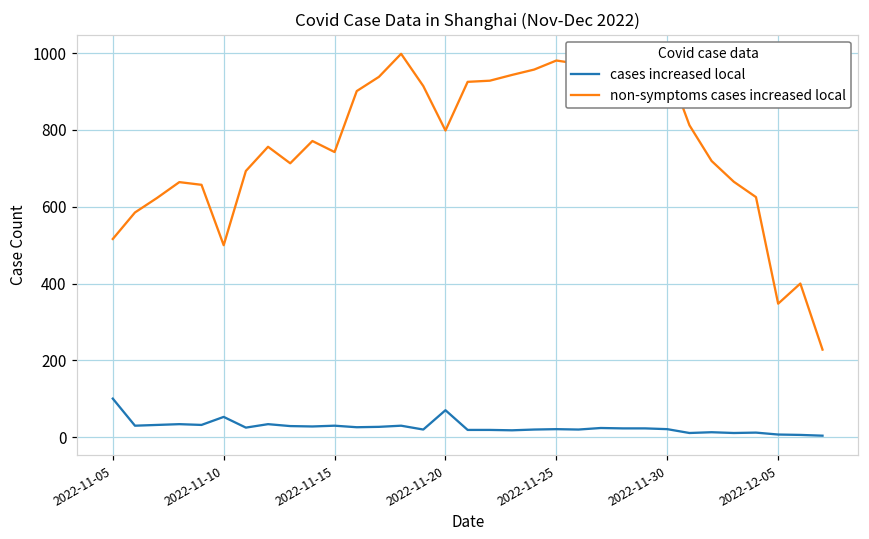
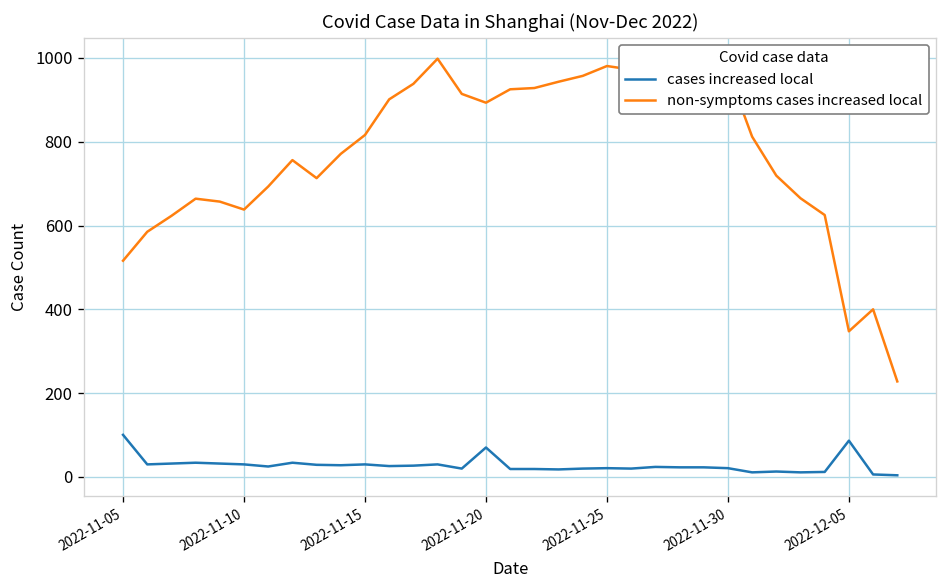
cases increased local, 2022-11-10: 50 -> 30
non-symptoms cases increased local, 2022-11-10: 500 -> 640
non-symptoms cases increased local, 2022-11-15: 740 -> 820
non-symptoms cases increased local, 2022-11-20: 800 -> 890
cases increased local, 2022-12-05: 10 -> 90
